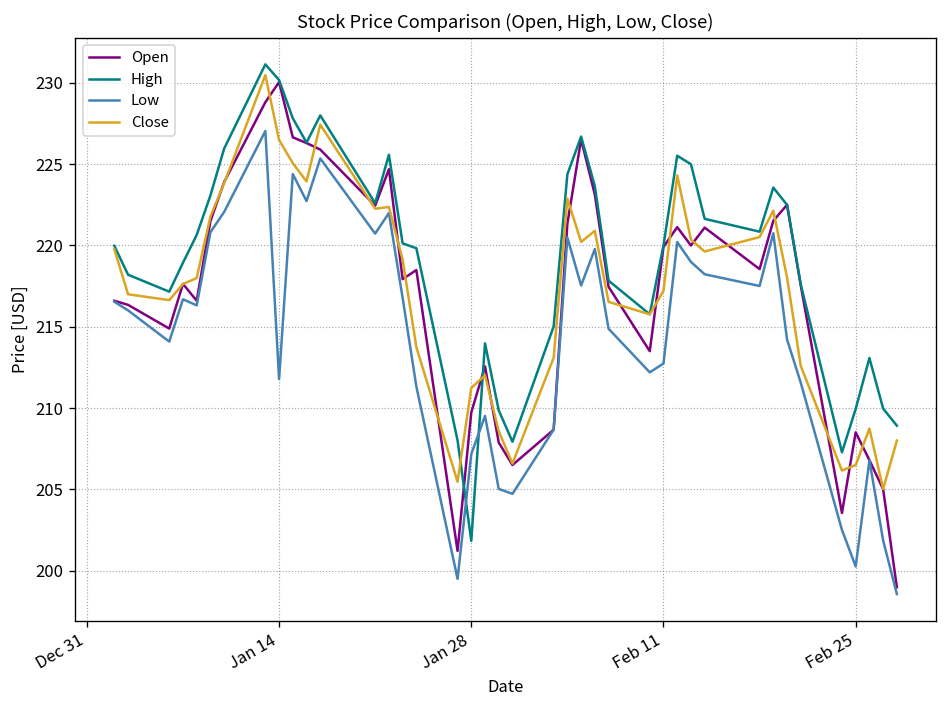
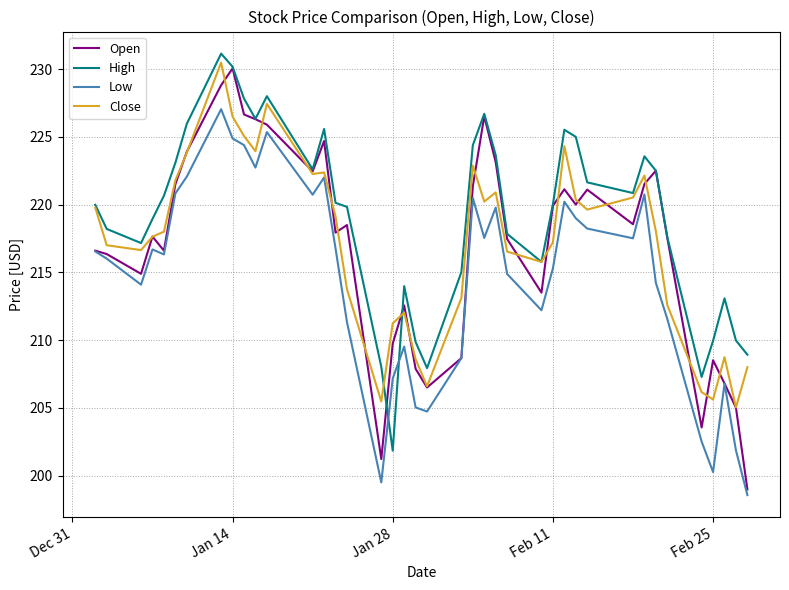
Low, Jan 14: 211.8 -> 224.9
Low, Feb 11: 212.7 -> 215.3
Close, Feb 25: 206.5 -> 205.6
